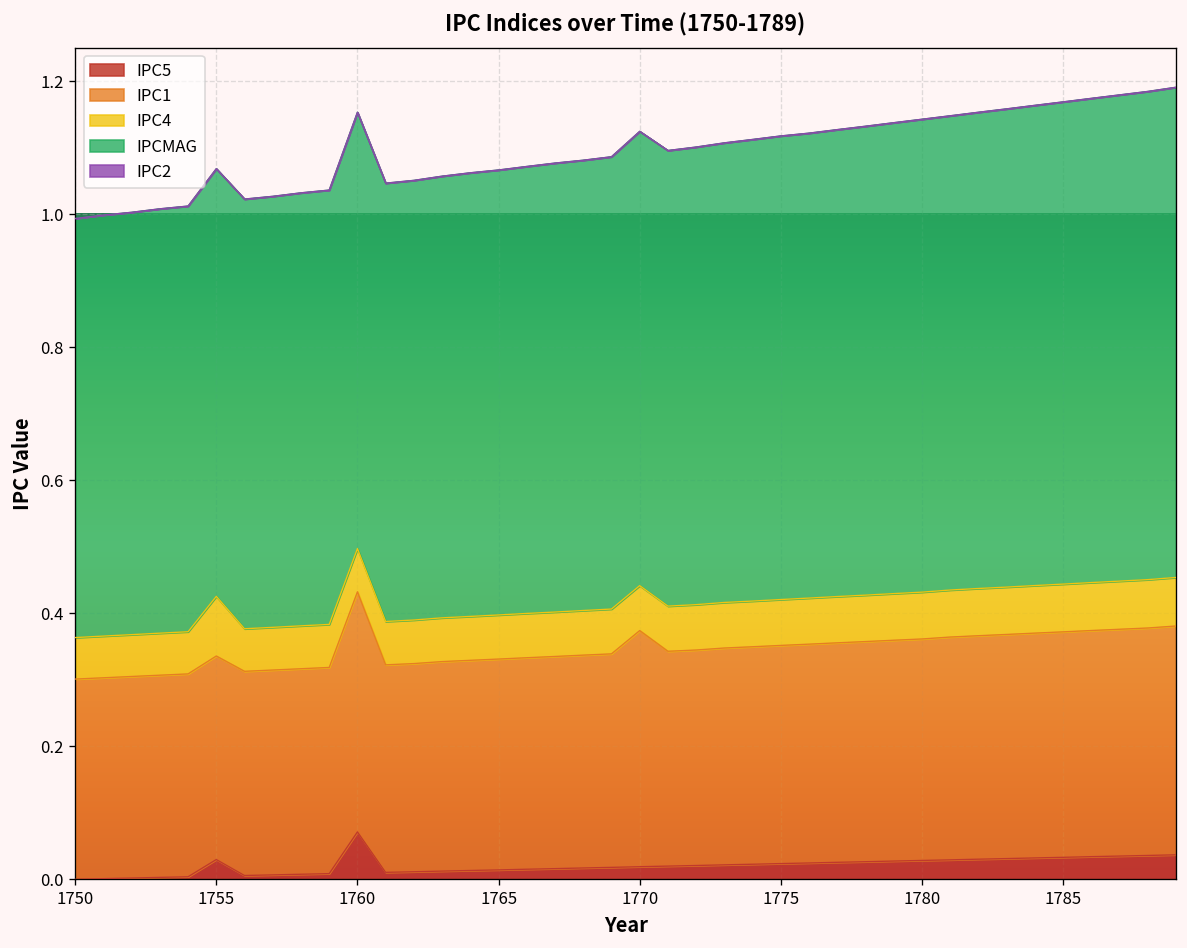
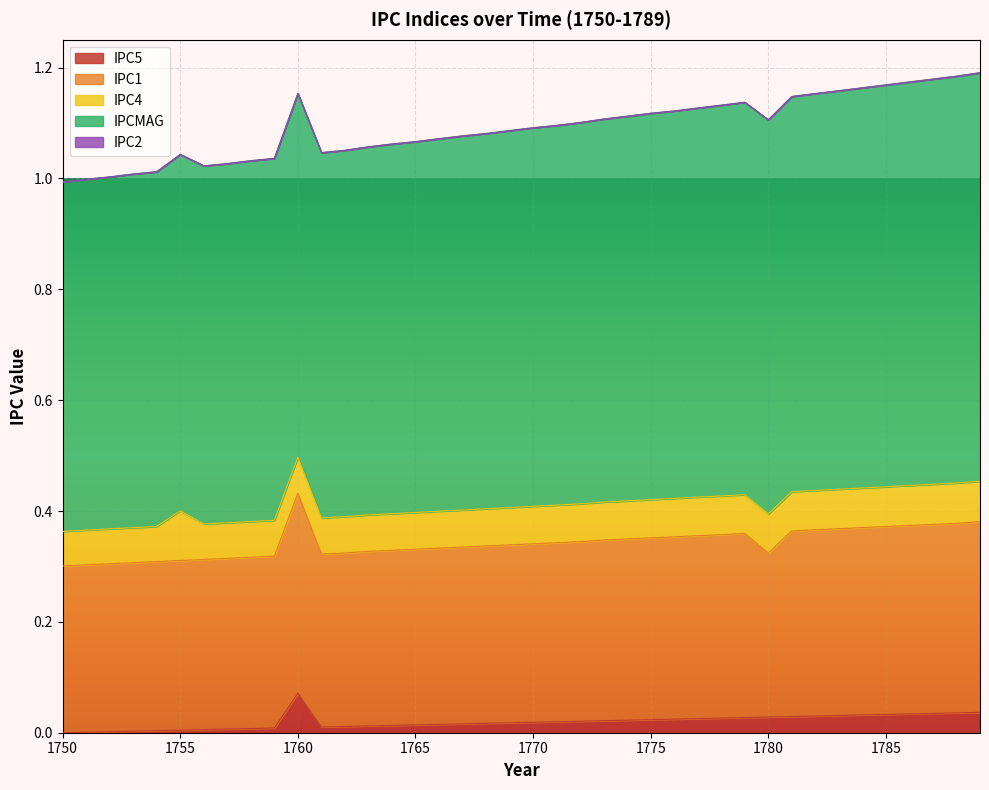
IPC5, 1755: 0.03 -> 0.00
IPC1, 1770: 0.36 -> 0.32
IPC1, 1780: 0.33 -> 0.30
